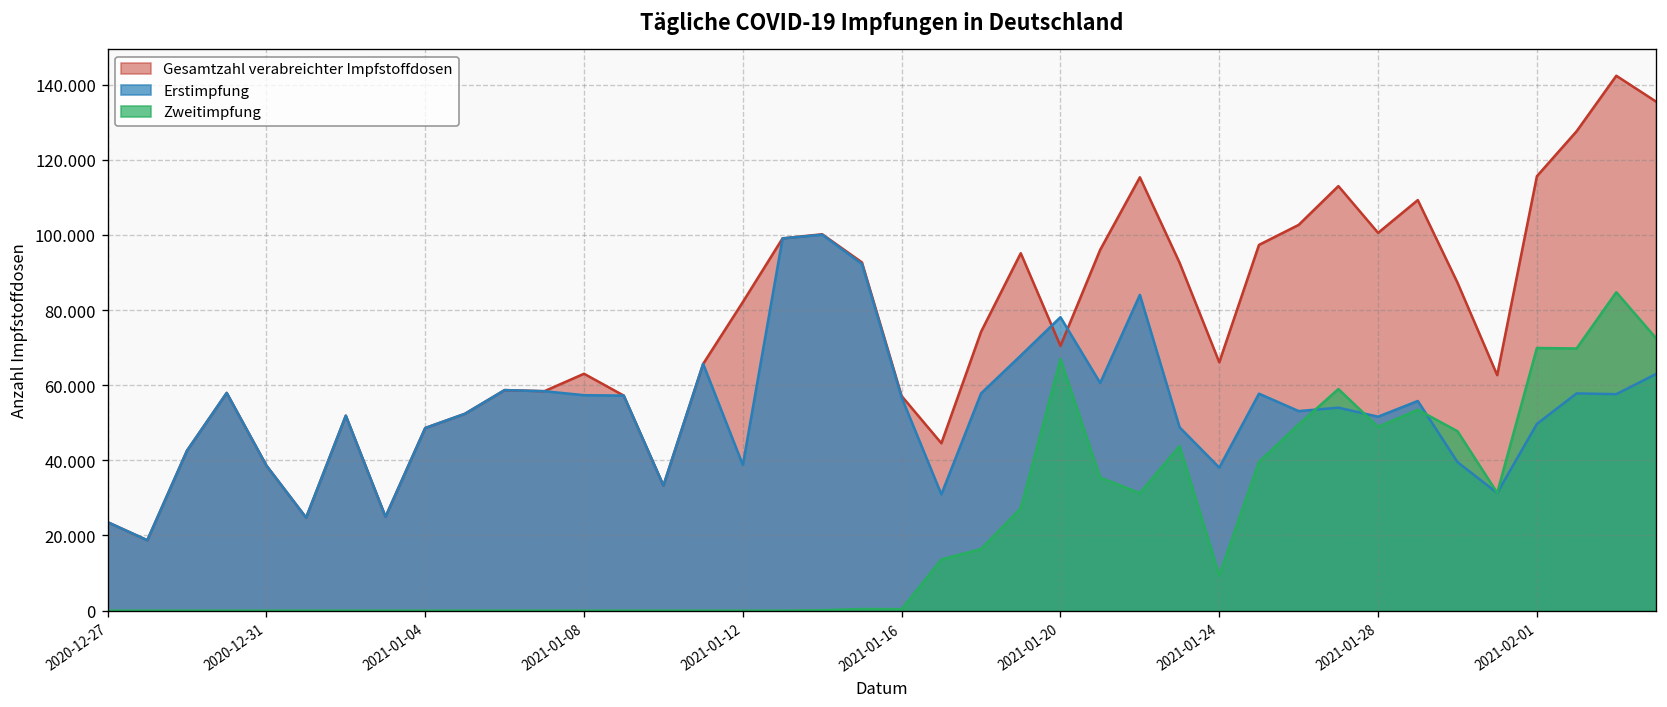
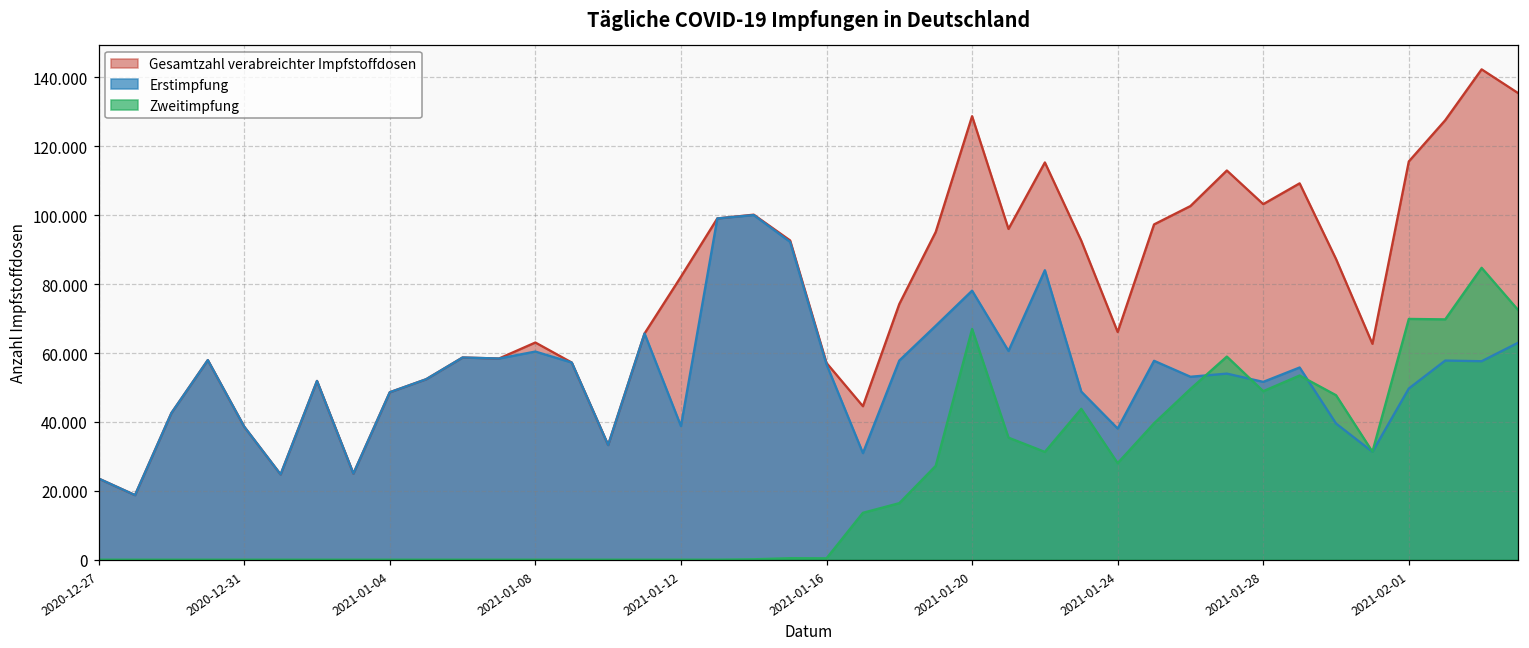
Erstimpfung, 2021-01-08: 57 -> 60
Gesamtzahl verabreichter Impfstoffdosen, 2021-01-20: 70 -> 129
Zweitimpfung, 2021-01-24: 9 -> 28
Gesamtzahl verabreichter Impfstoffdosen, 2021-01-28: 101 -> 103
